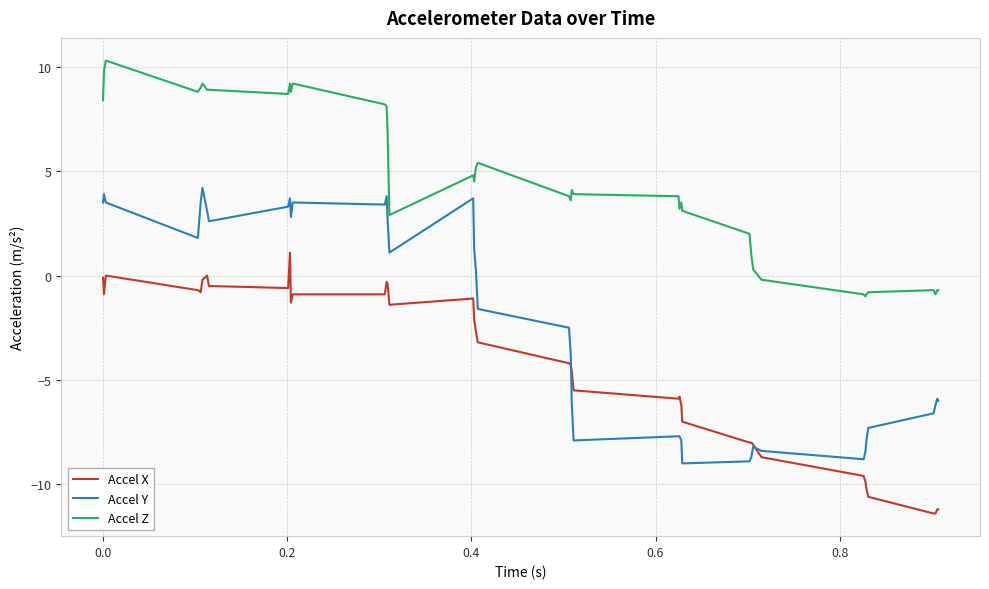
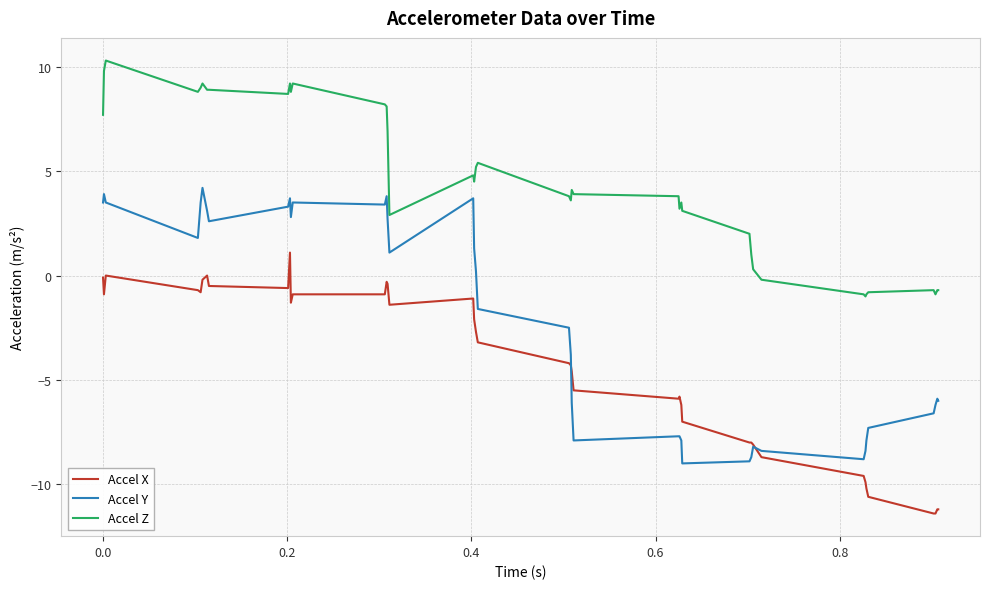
Accel Z, 0.0: 8.4 -> 7.7
